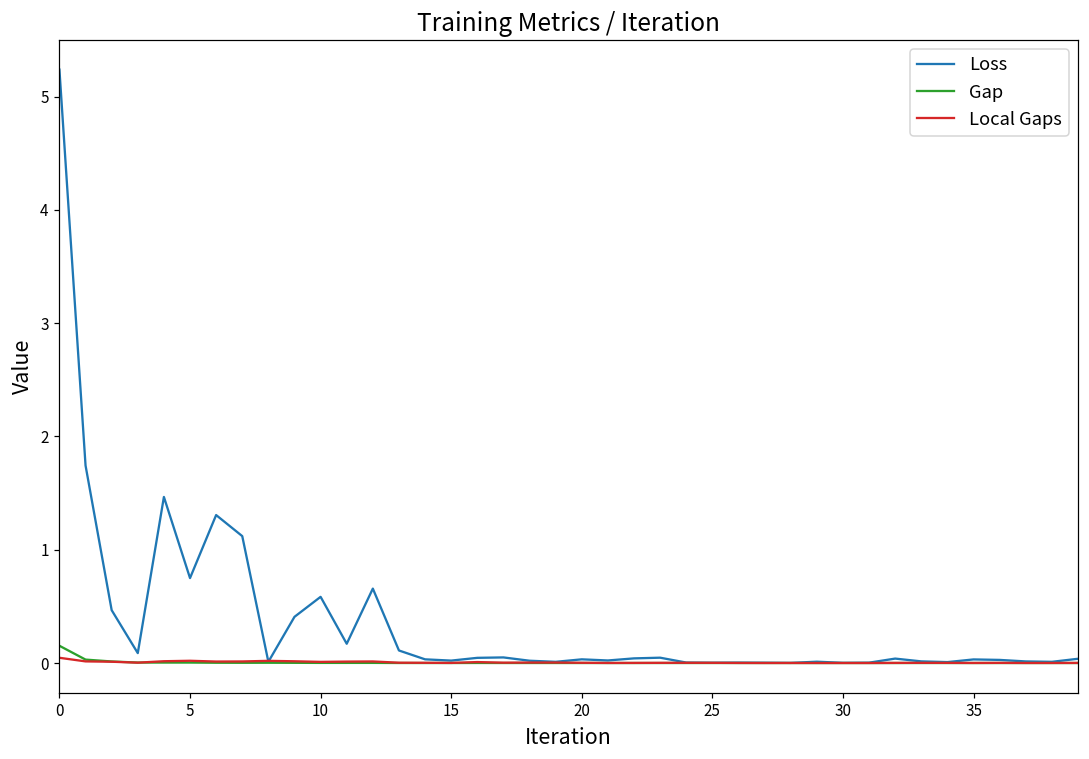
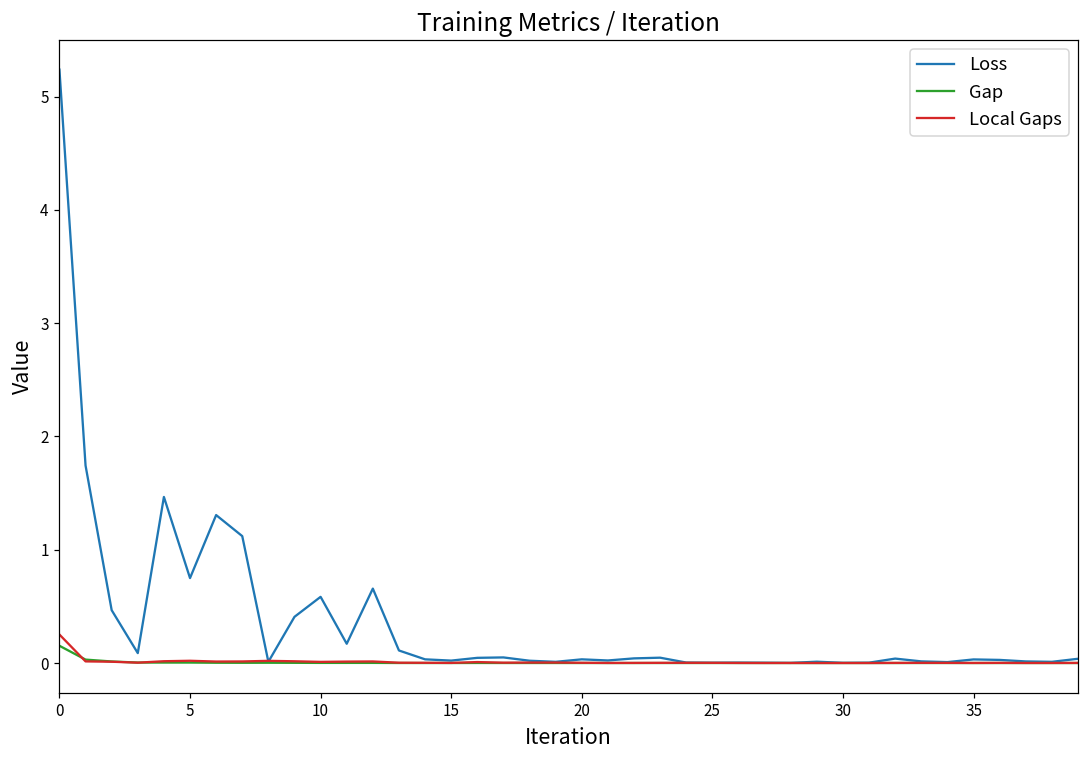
Local Gaps, 0: 0.05 -> 0.25
